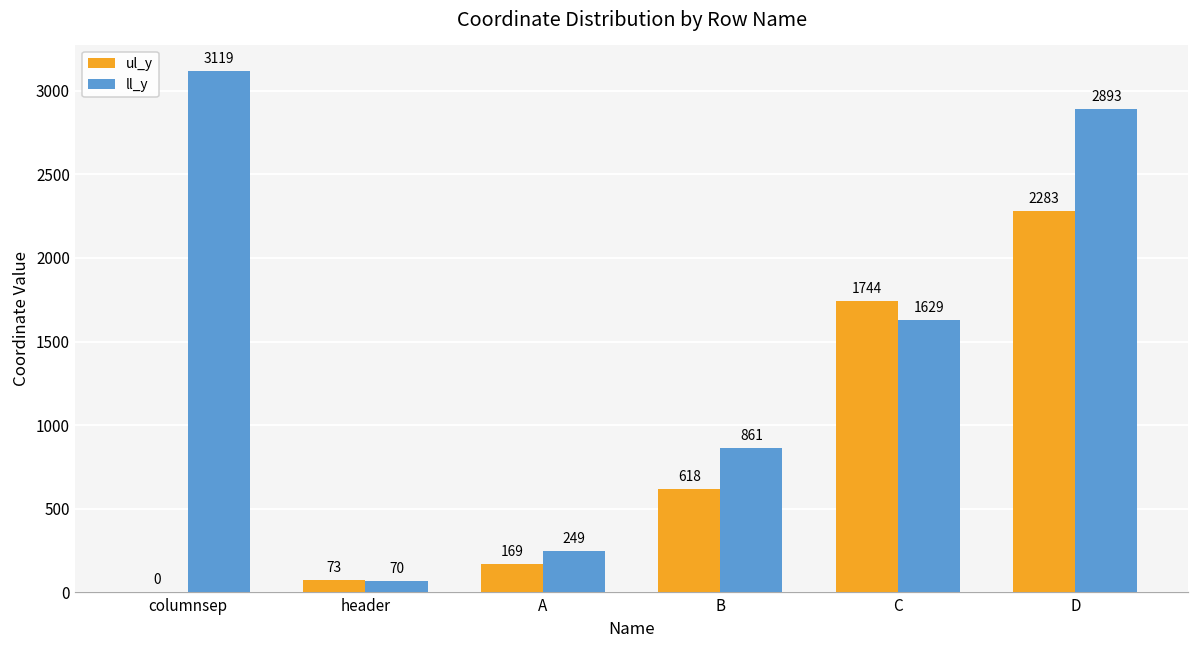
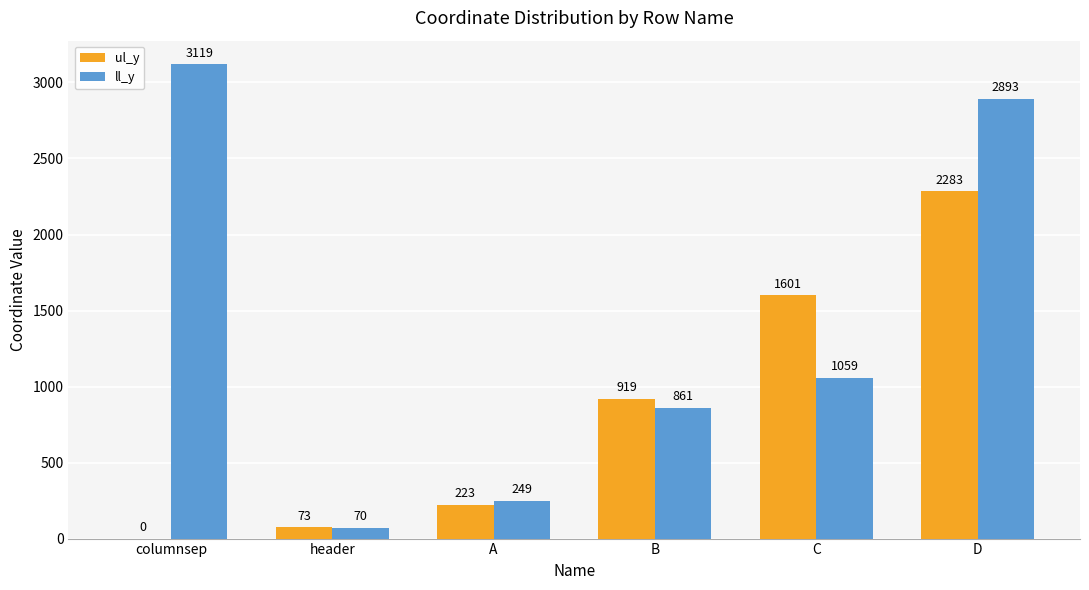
ul_y, A: 169 -> 223
ul_y, B: 618 -> 919
ul_y, C: 1744 -> 1601
ll_y, C: 1629 -> 1059
